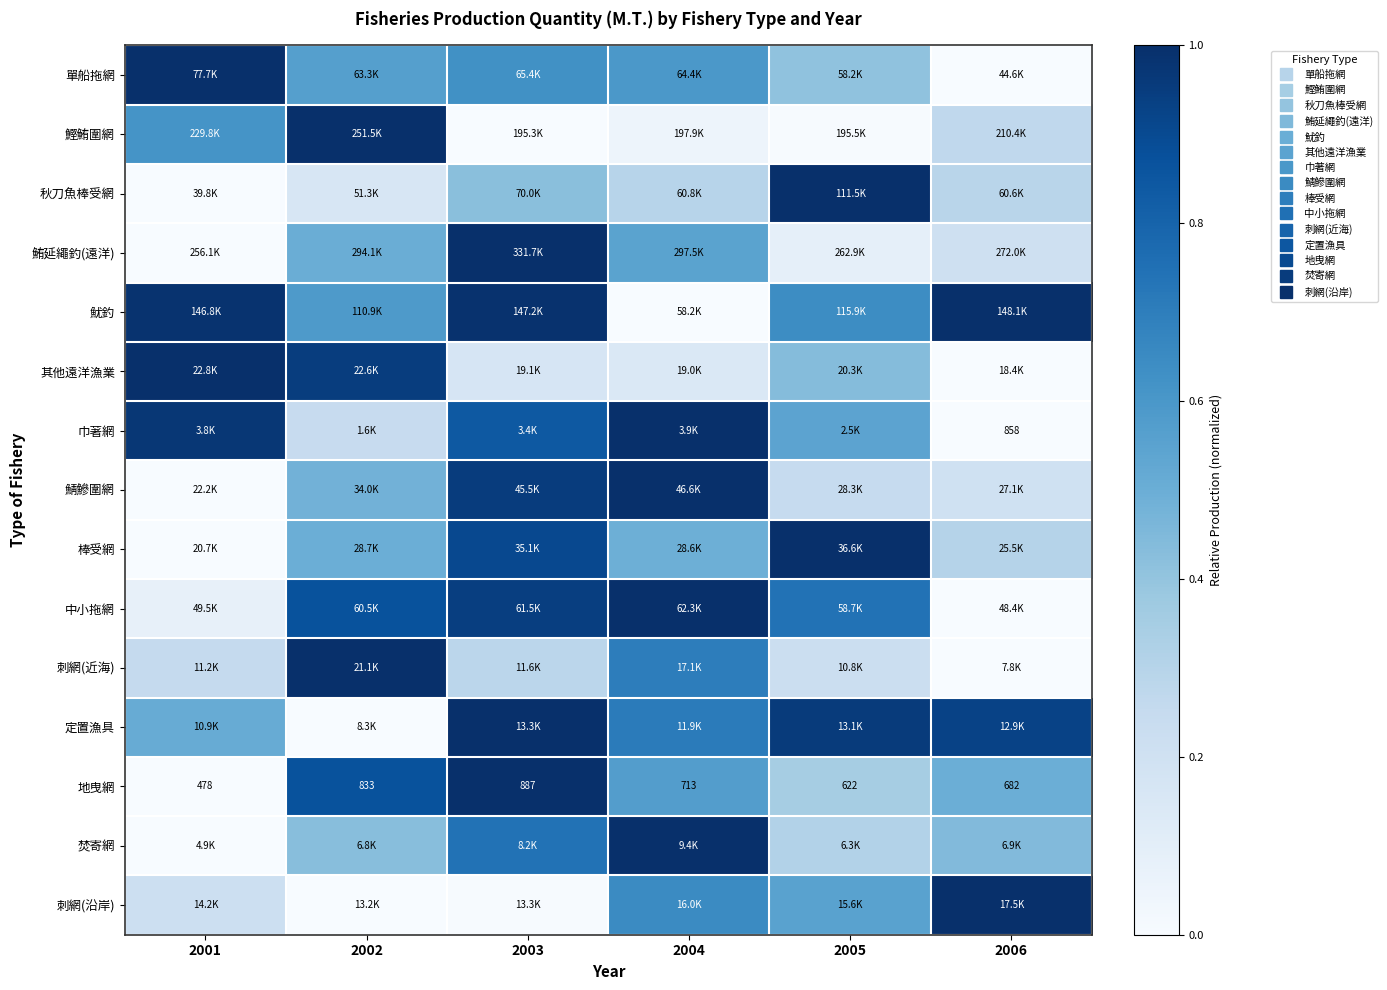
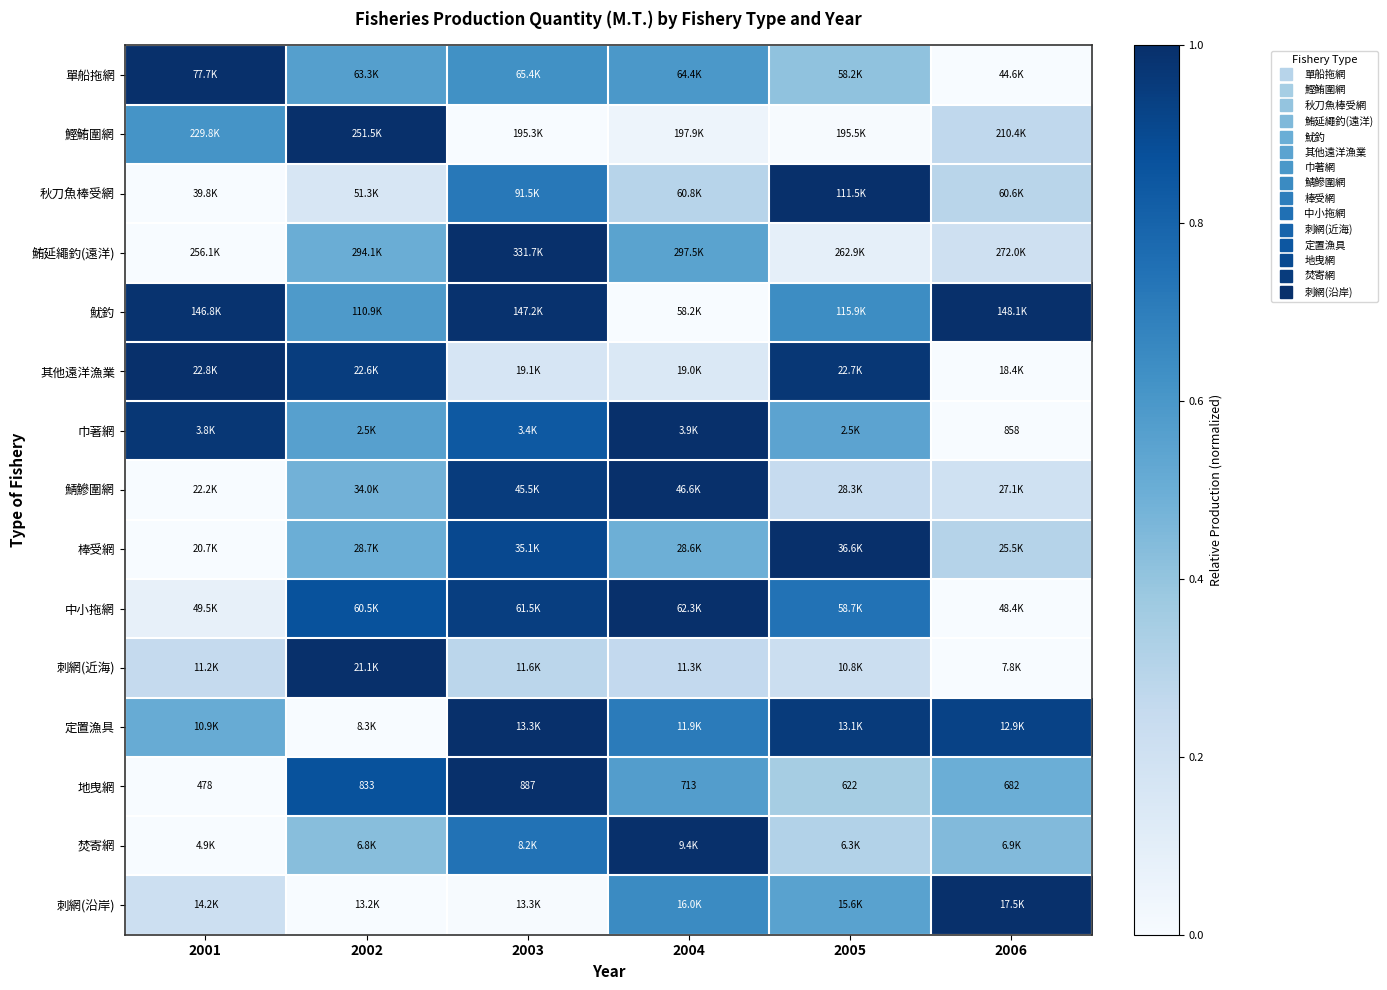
秋刀魚棒受網, 2003: 70.0K -> 91.5K
其他遠洋漁業, 2005: 20.3K -> 22.7K
巾著網, 2002: 1.6K -> 2.5K
刺網(近海), 2004: 17.1K -> 11.3K
